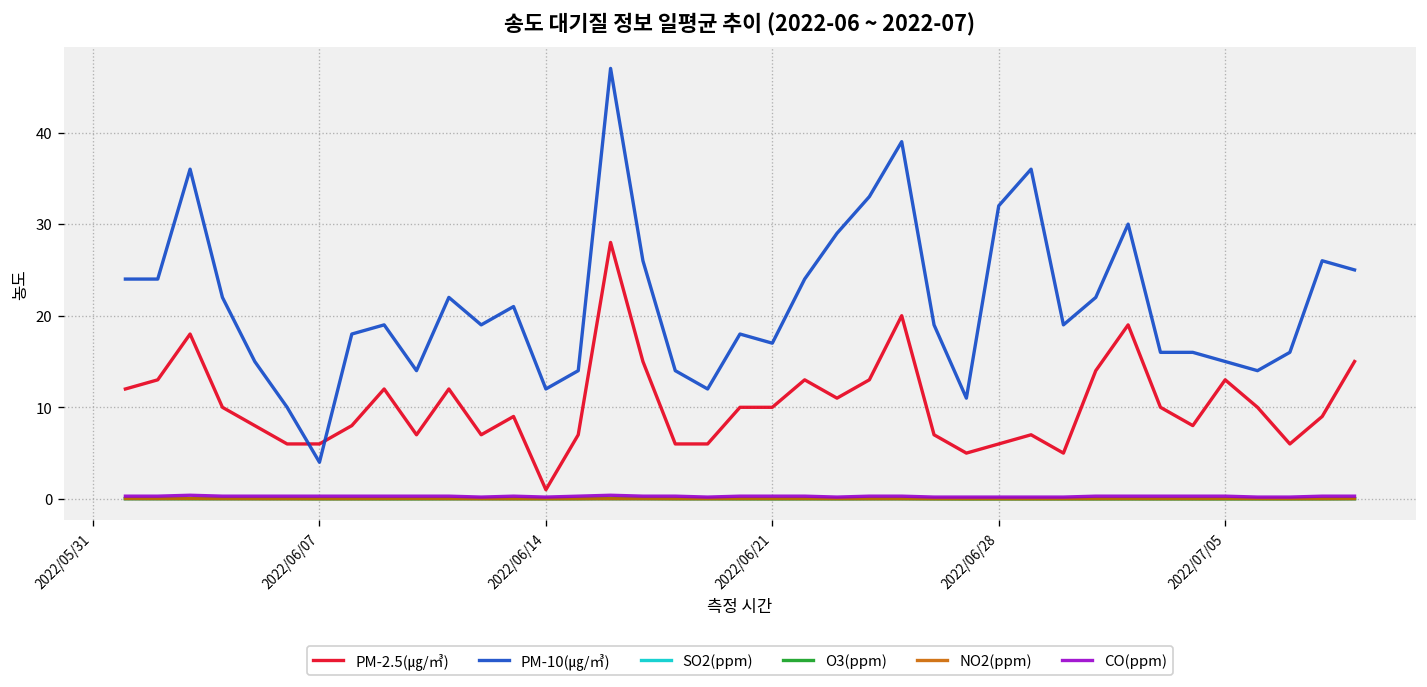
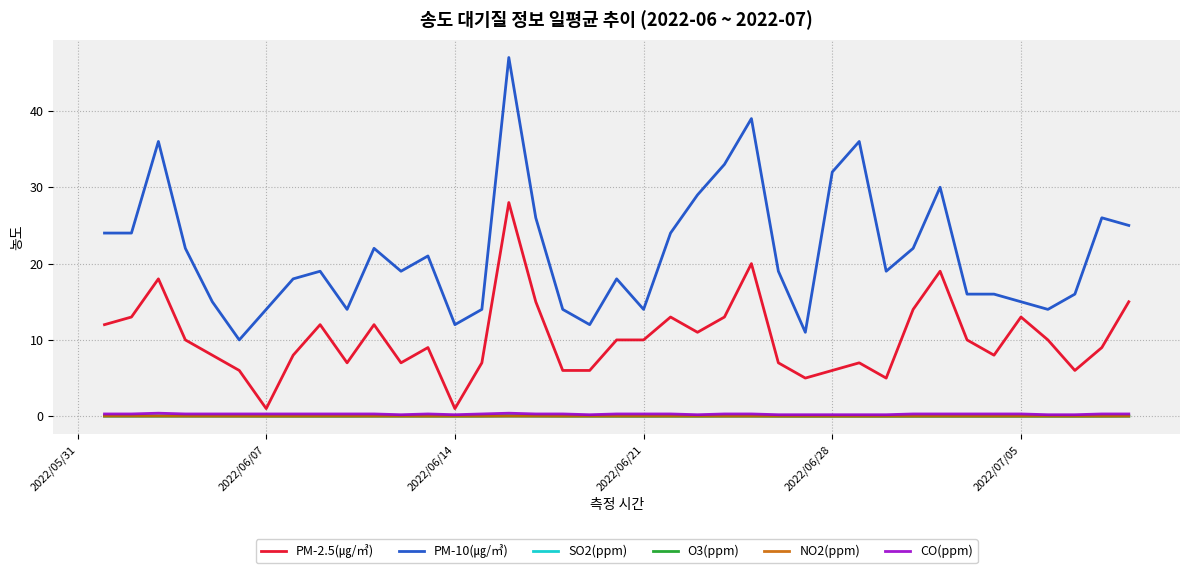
PM-2.5(㎍/㎥), 2022/06/07: 6 -> 1
PM-10(㎍/㎥), 2022/06/07: 4 -> 14
PM-10(㎍/㎥), 2022/06/21: 17 -> 14
